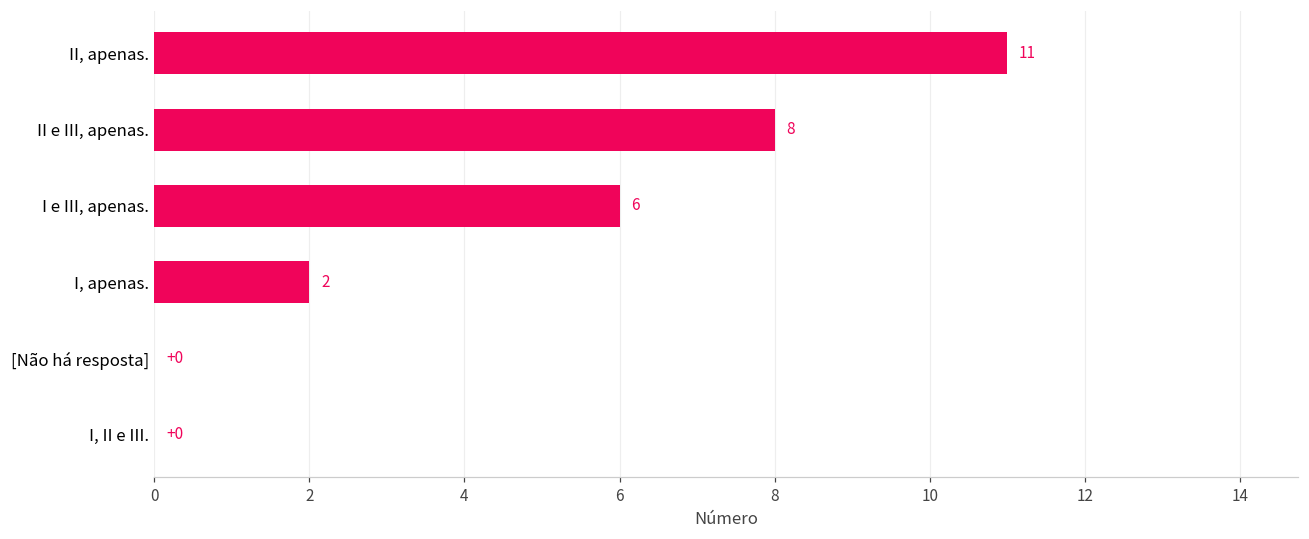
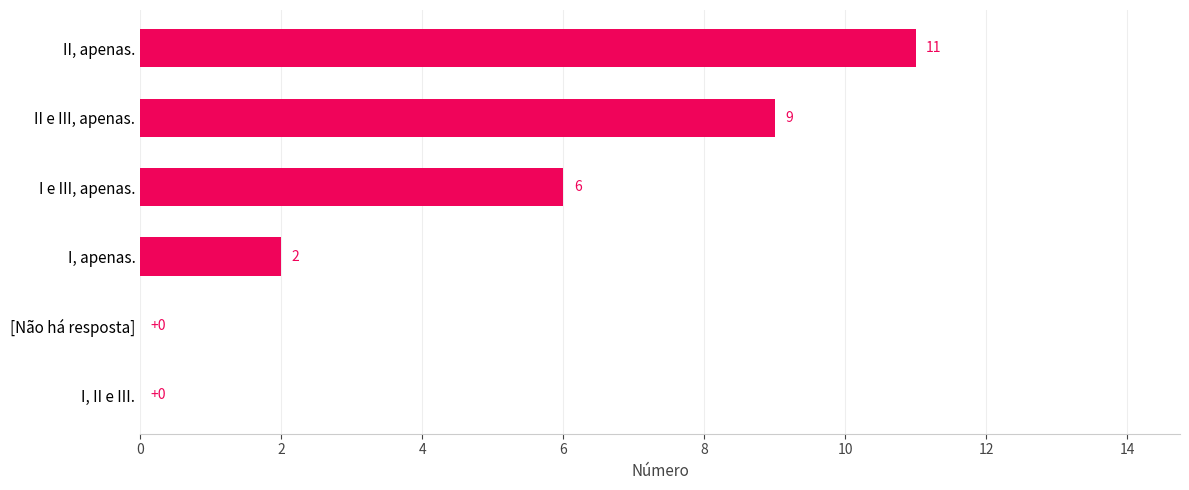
II e III, apenas.: 8 -> 9
